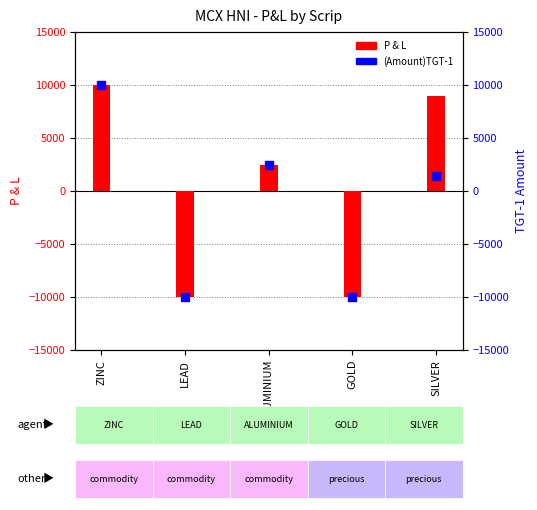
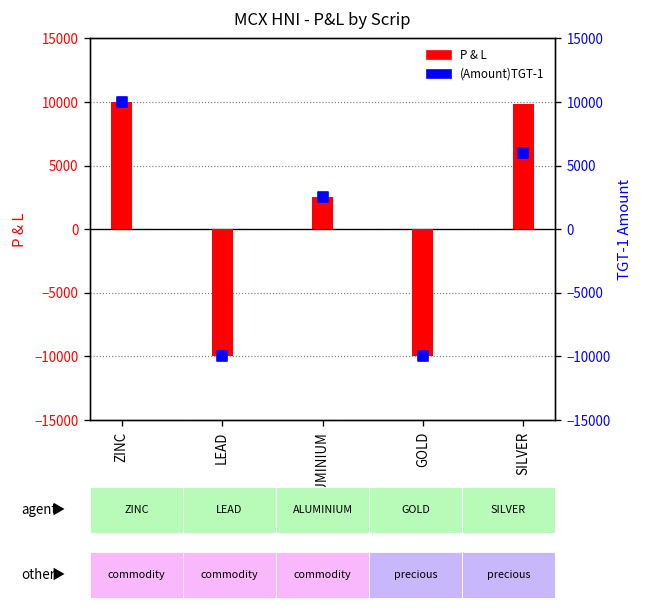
MCX HNI - P&L by Scrip, P & L, SILVER: 9000 -> 9800
MCX HNI - P&L by Scrip, (Amount)TGT-1, SILVER: 1400 -> 6000
